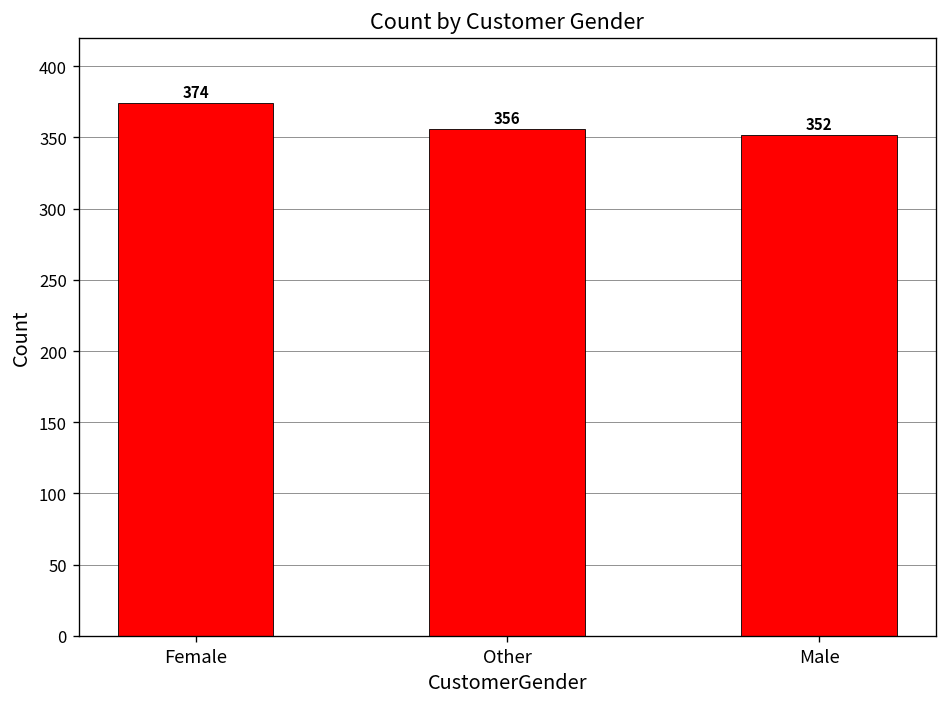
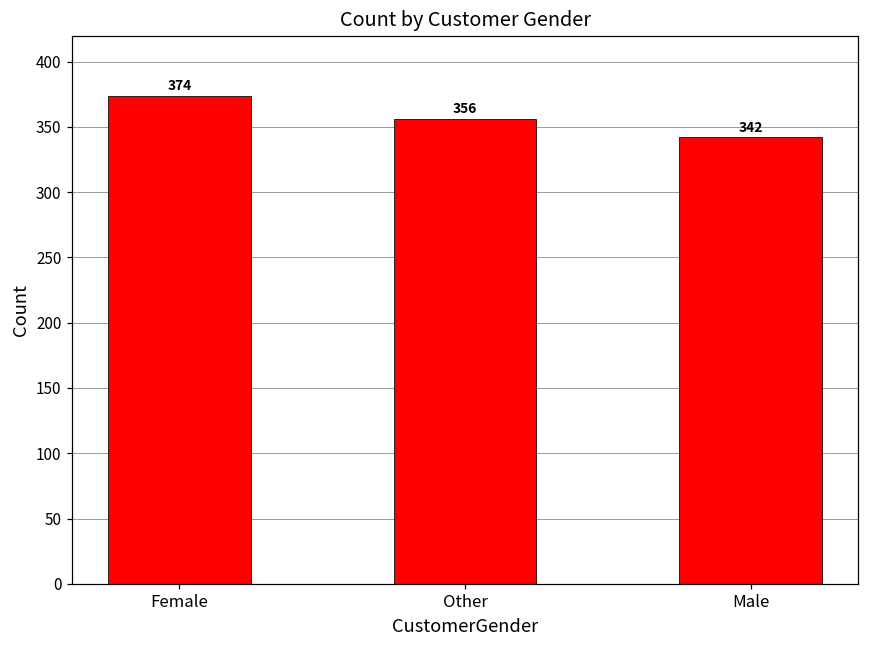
Male: 352 -> 342
